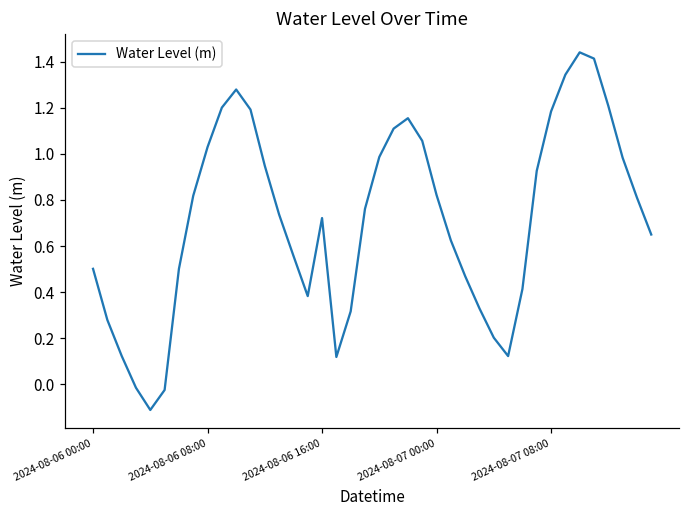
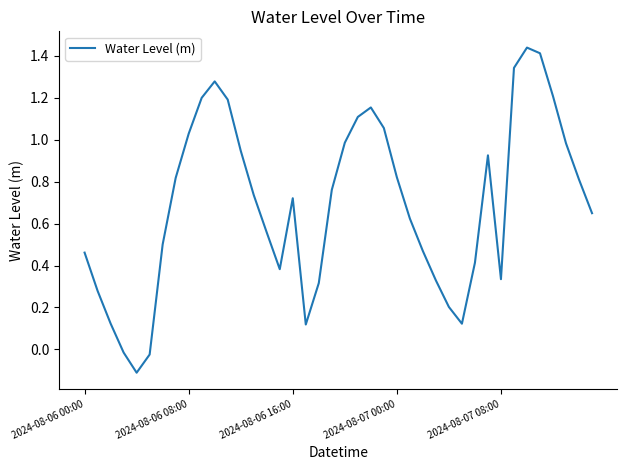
2024-08-06 00:00: 0.50 -> 0.46
2024-08-07 08:00: 1.18 -> 0.33
